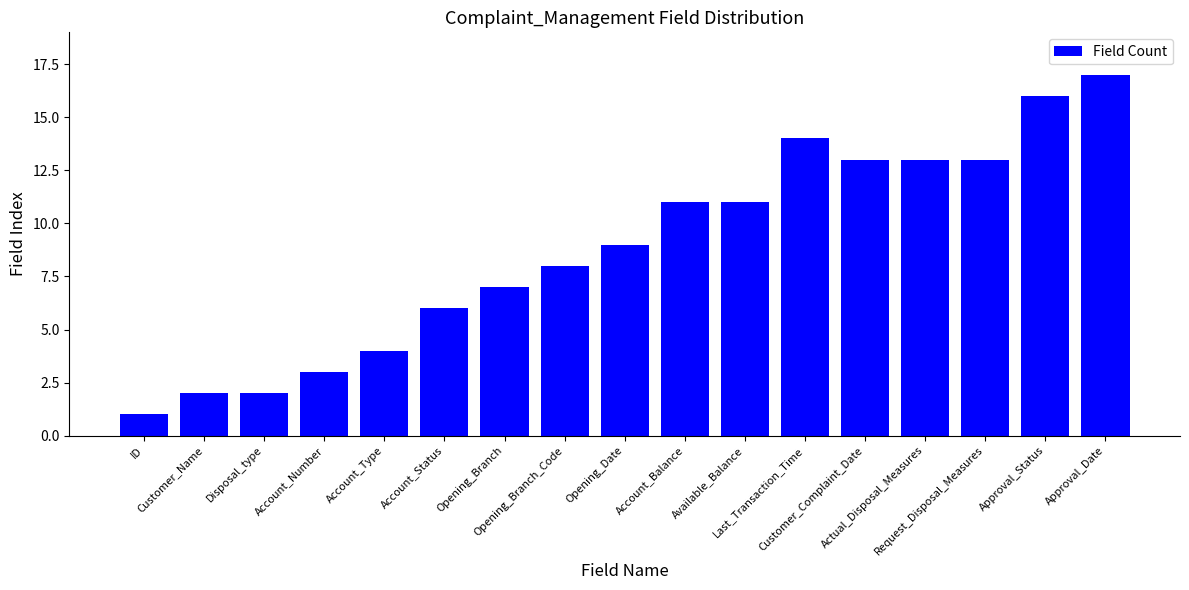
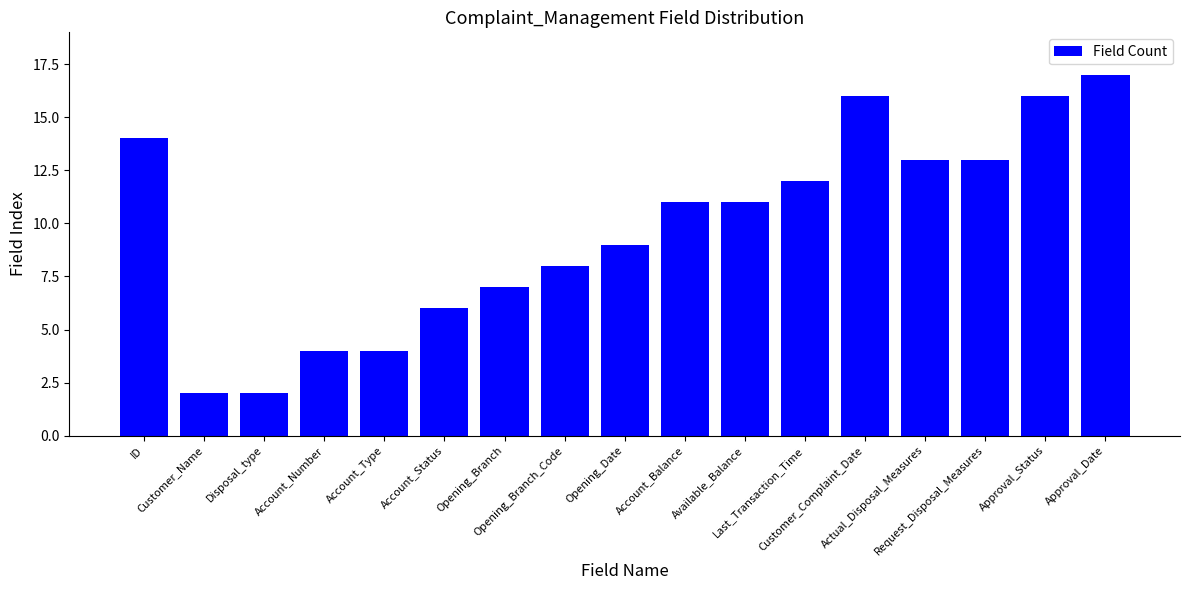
ID: 1 -> 14
Account_Number: 3 -> 4
Last_Transaction_Time: 14 -> 12
Customer_Complaint_Date: 13 -> 16
